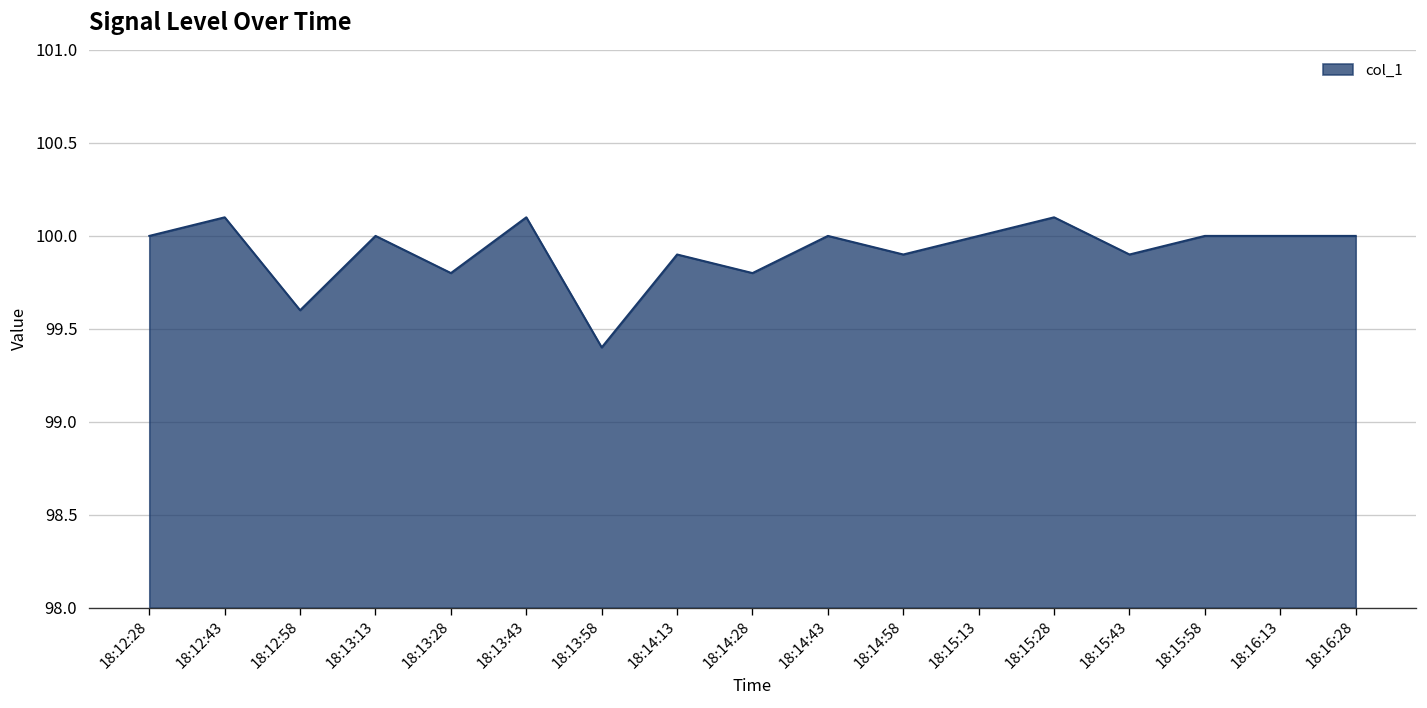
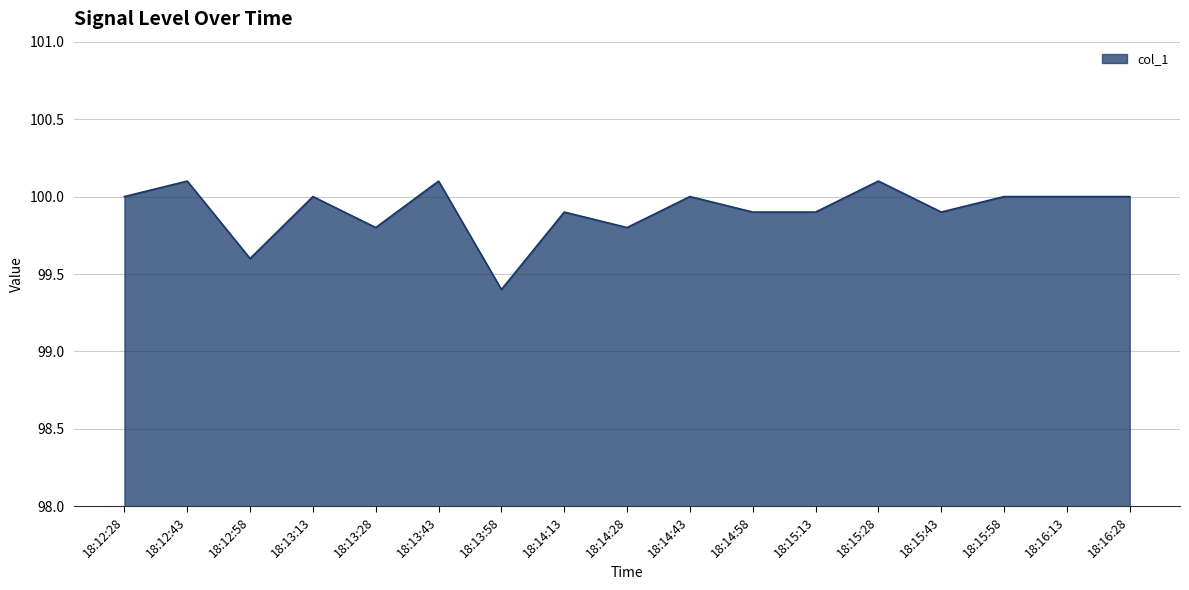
18:15:13: 100.0 -> 99.9
